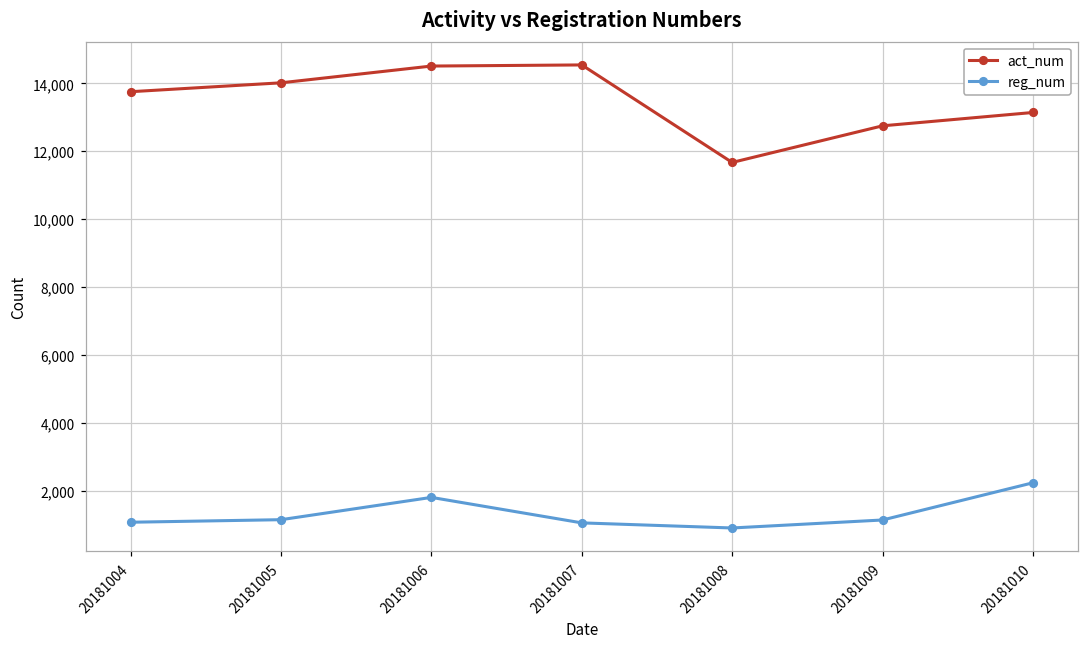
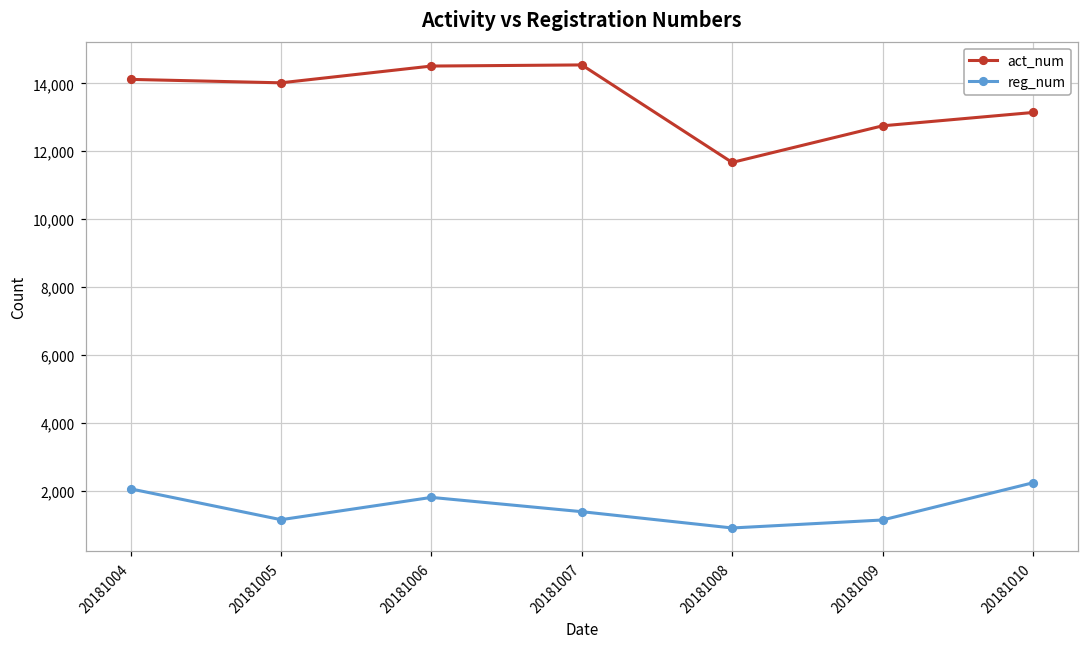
act_num, 20181004: 13,800 -> 14,100
reg_num, 20181004: 1,100 -> 2,100
reg_num, 20181007: 1,100 -> 1,400
